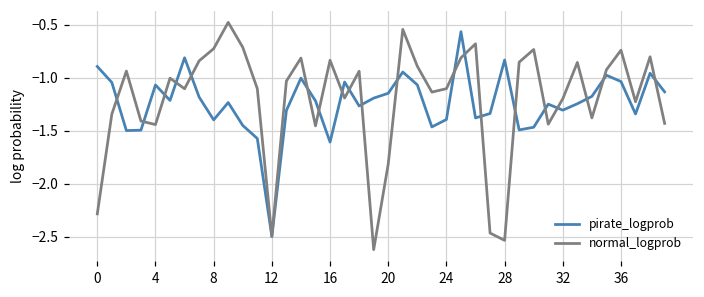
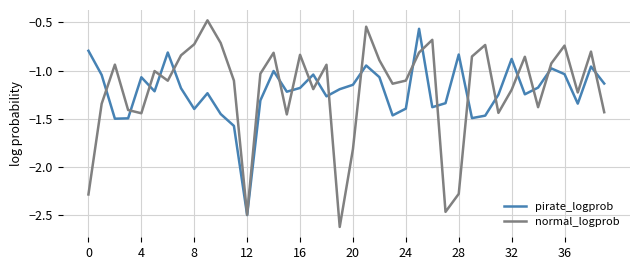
pirate_logprob, 0: -0.9 -> -0.8
pirate_logprob, 16: -1.6 -> -1.2
normal_logprob, 28: -2.5 -> -2.3
pirate_logprob, 32: -1.3 -> -0.9
